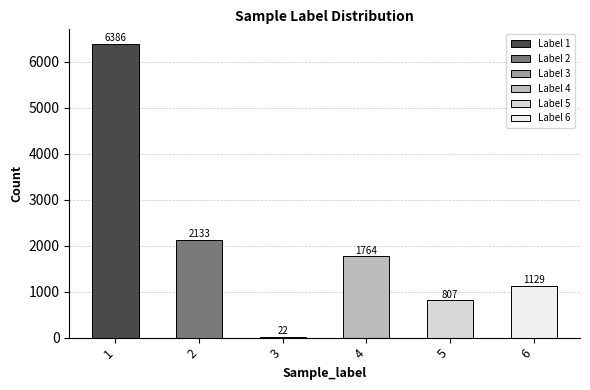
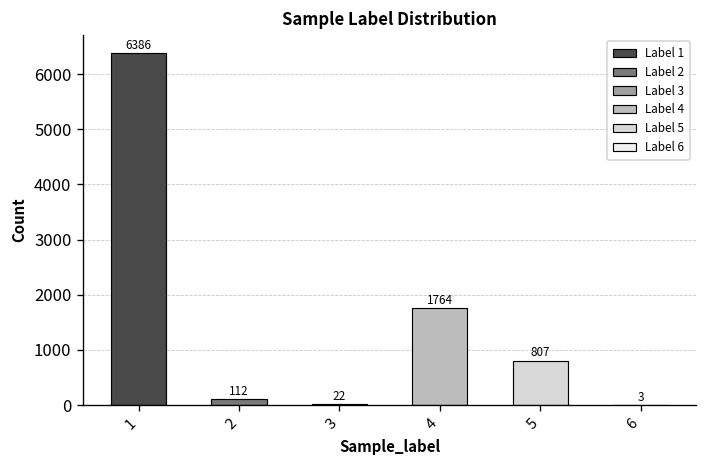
2: 2133 -> 112
6: 1129 -> 3
